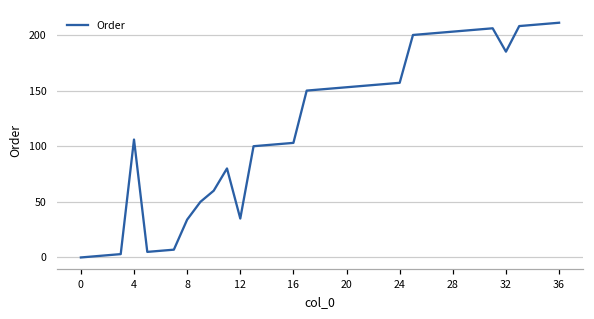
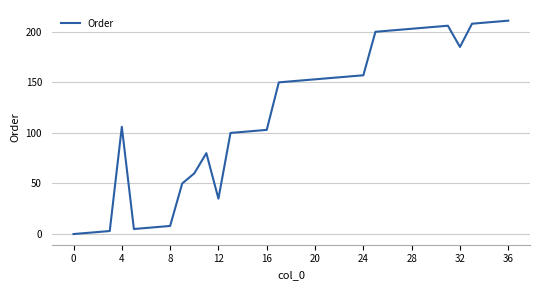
8: 34 -> 8
